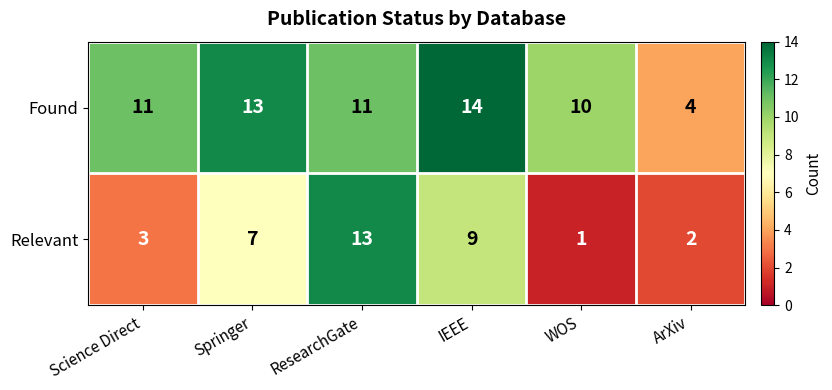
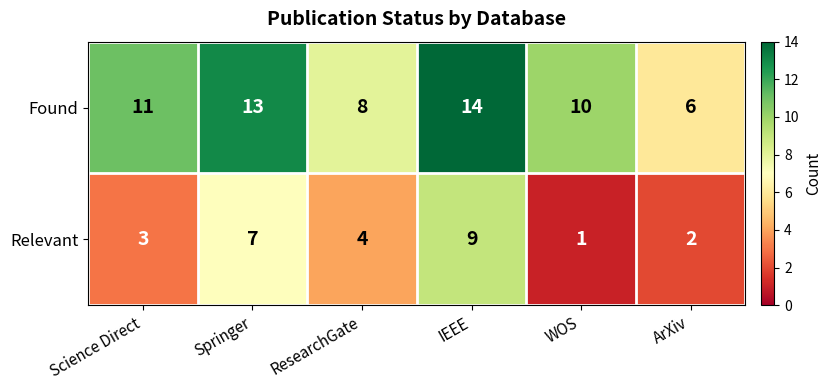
Found, ResearchGate: 11 -> 8
Found, ArXiv: 4 -> 6
Relevant, ResearchGate: 13 -> 4
